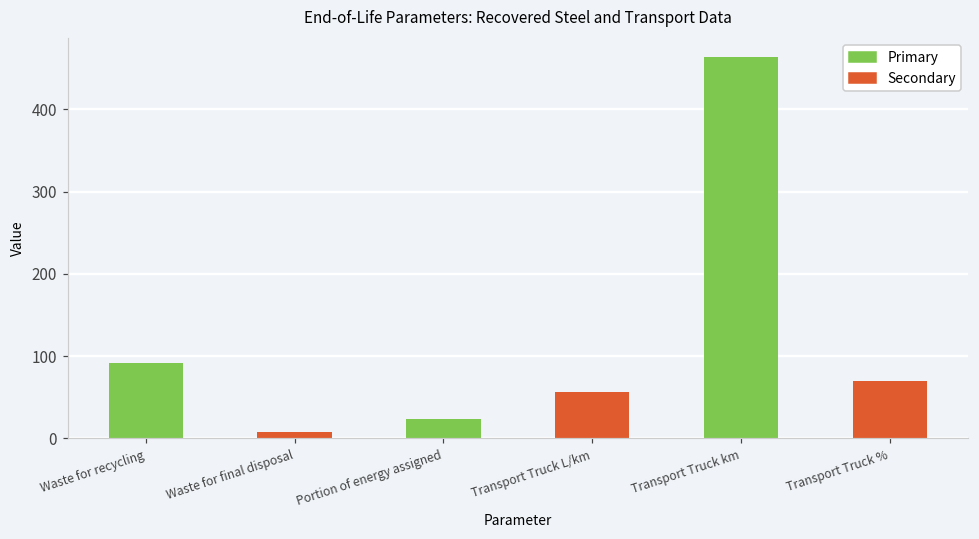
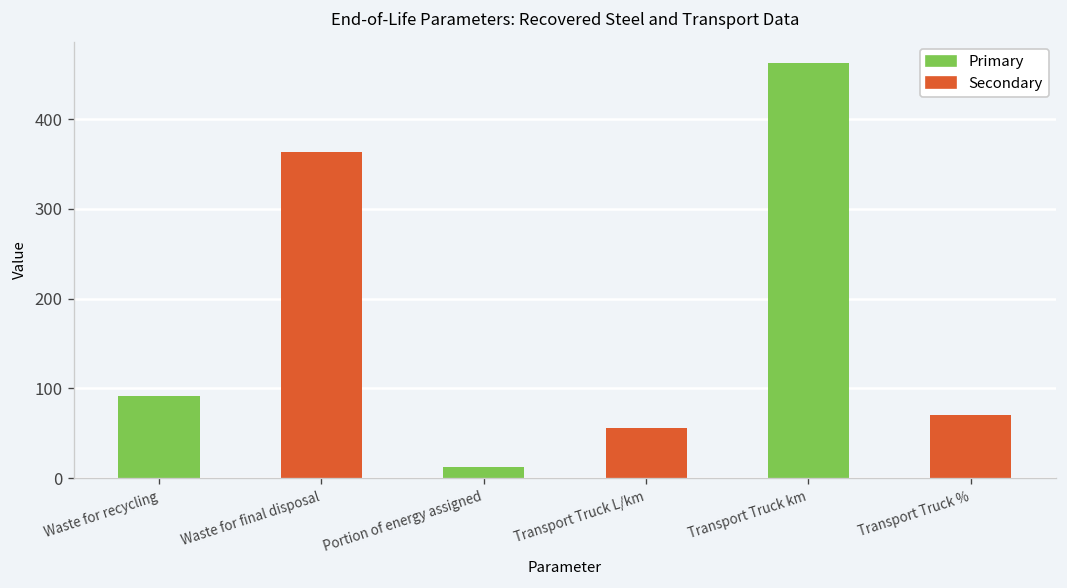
Waste for final disposal: 10 -> 360
Portion of energy assigned: 20 -> 10
